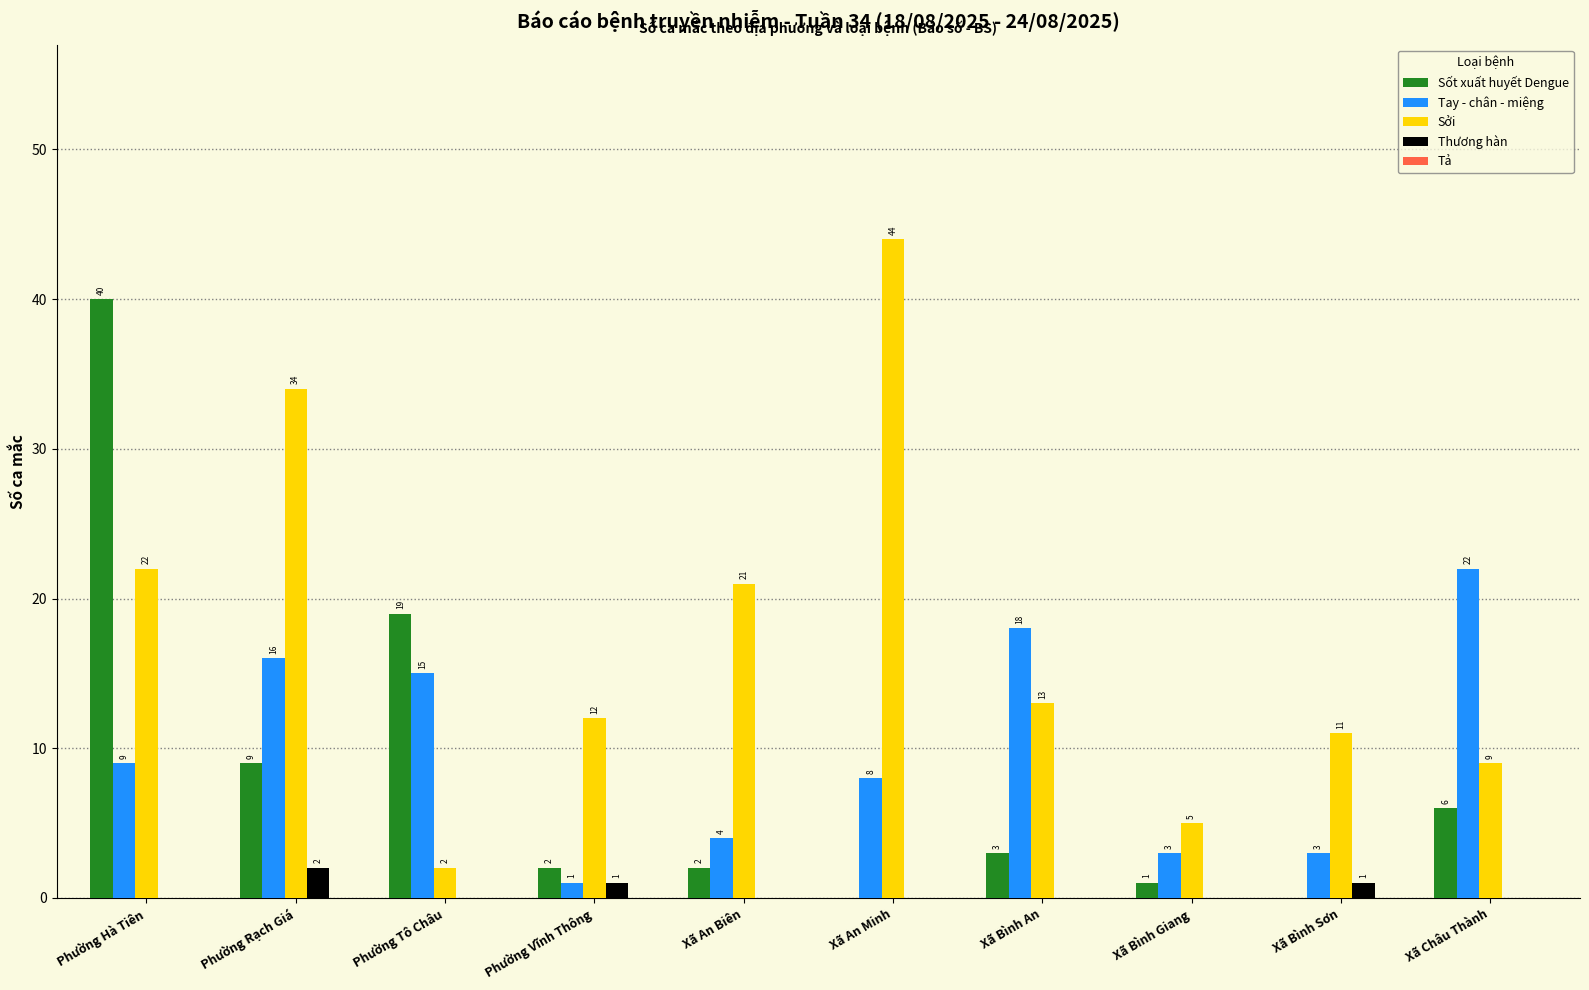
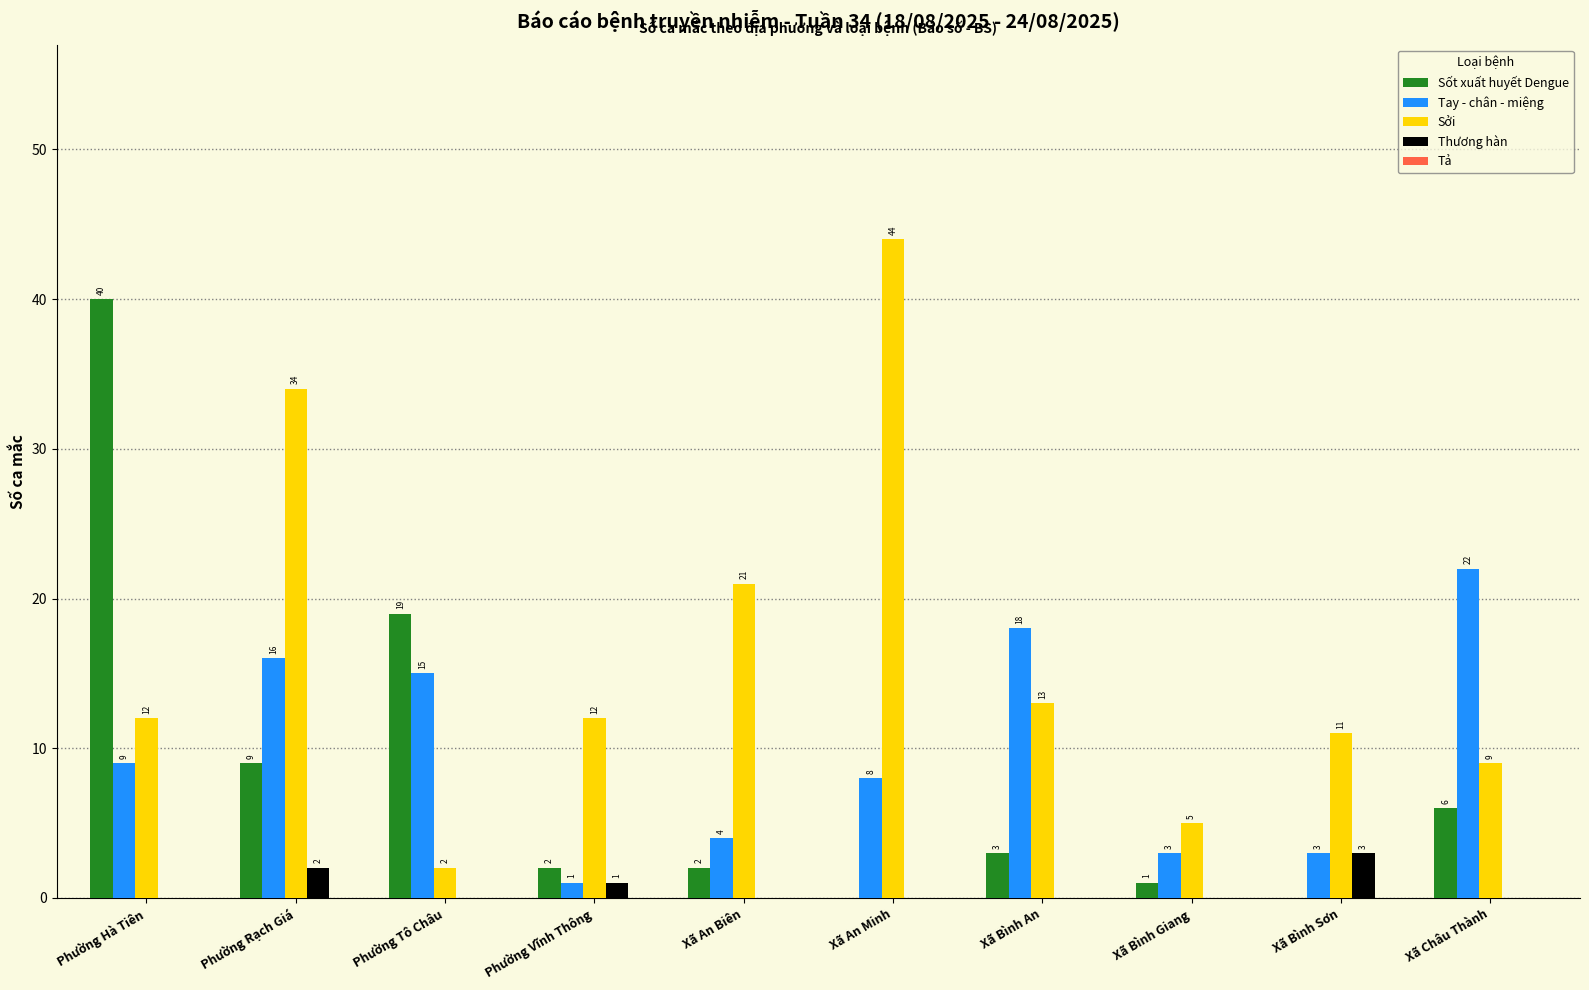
Sởi, Phường Hà Tiên: 22 -> 12
Thương hàn, Xã Bình Sơn: 1 -> 3
